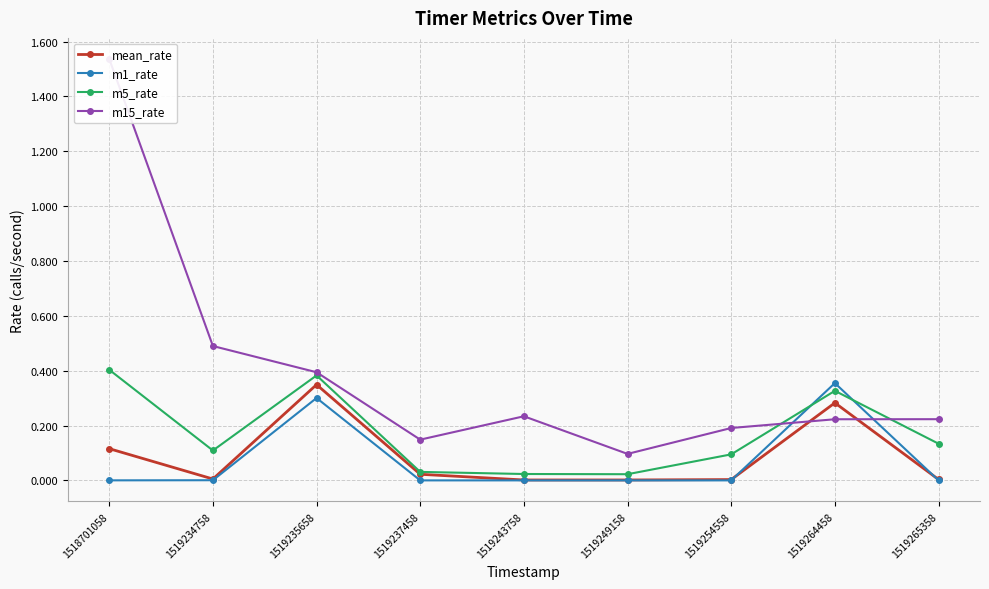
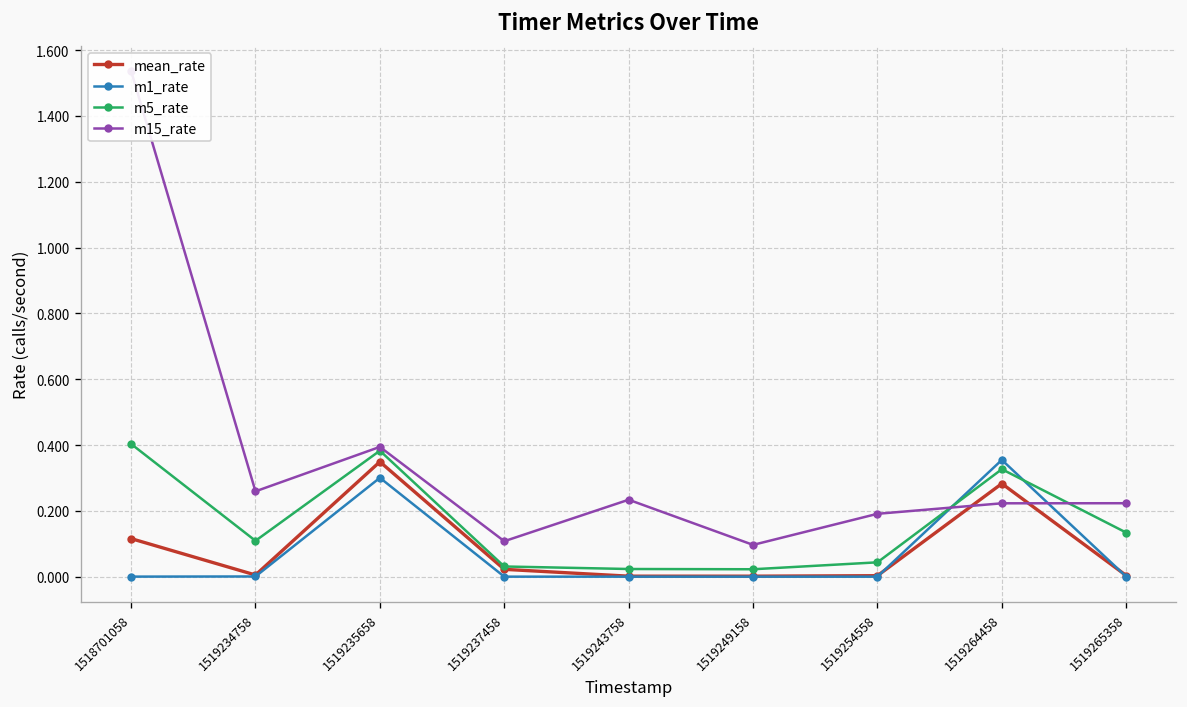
m15_rate, 1519234758: 0.49 -> 0.26
m15_rate, 1519237458: 0.15 -> 0.11
m5_rate, 1519254558: 0.09 -> 0.04
